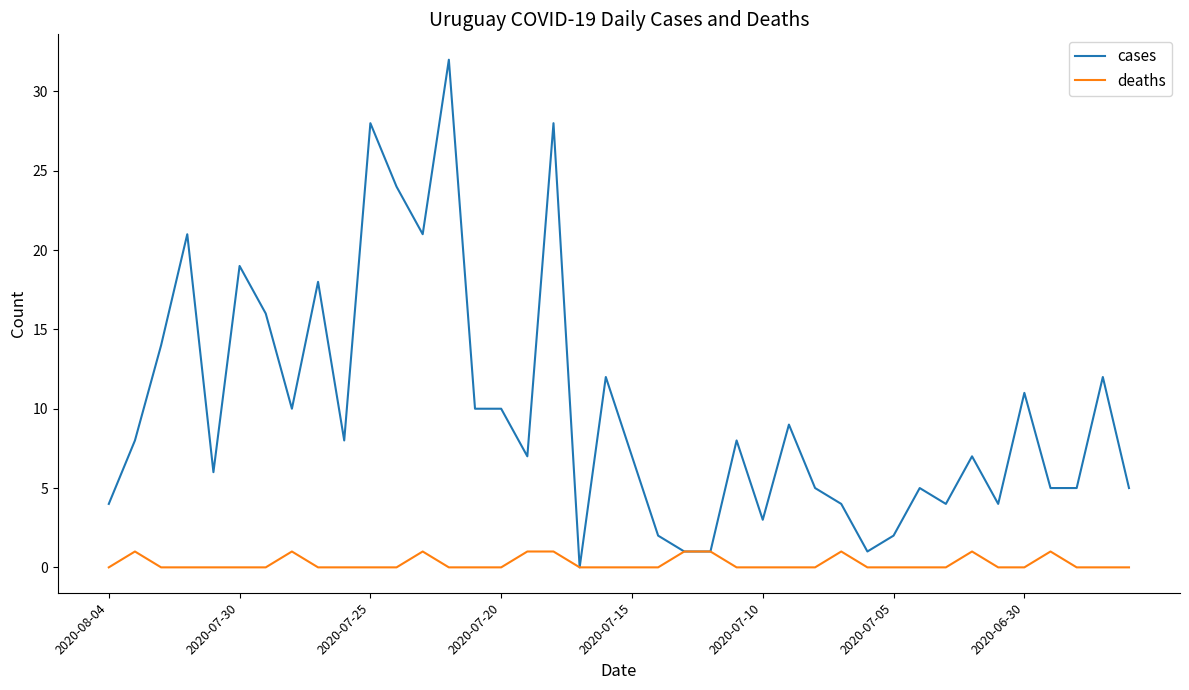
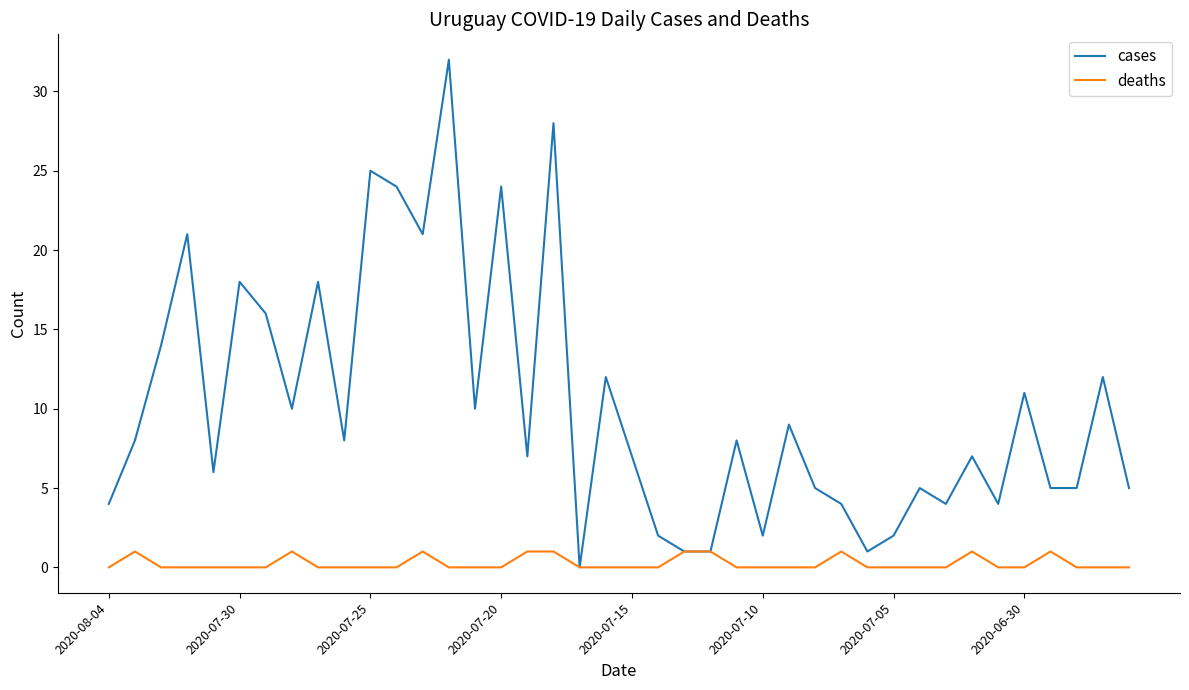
cases, 2020-07-30: 19 -> 18
cases, 2020-07-25: 28 -> 25
cases, 2020-07-20: 10 -> 24
cases, 2020-07-10: 3 -> 2
